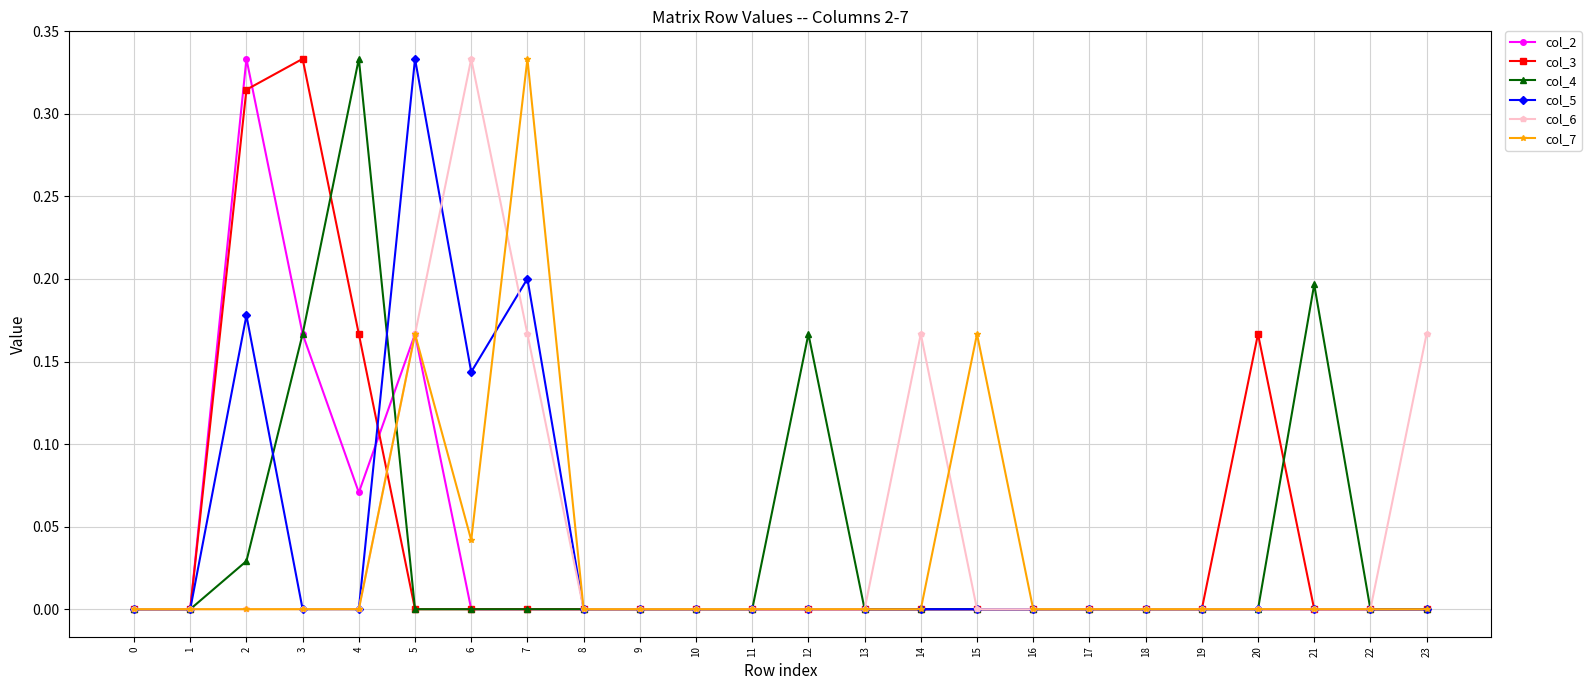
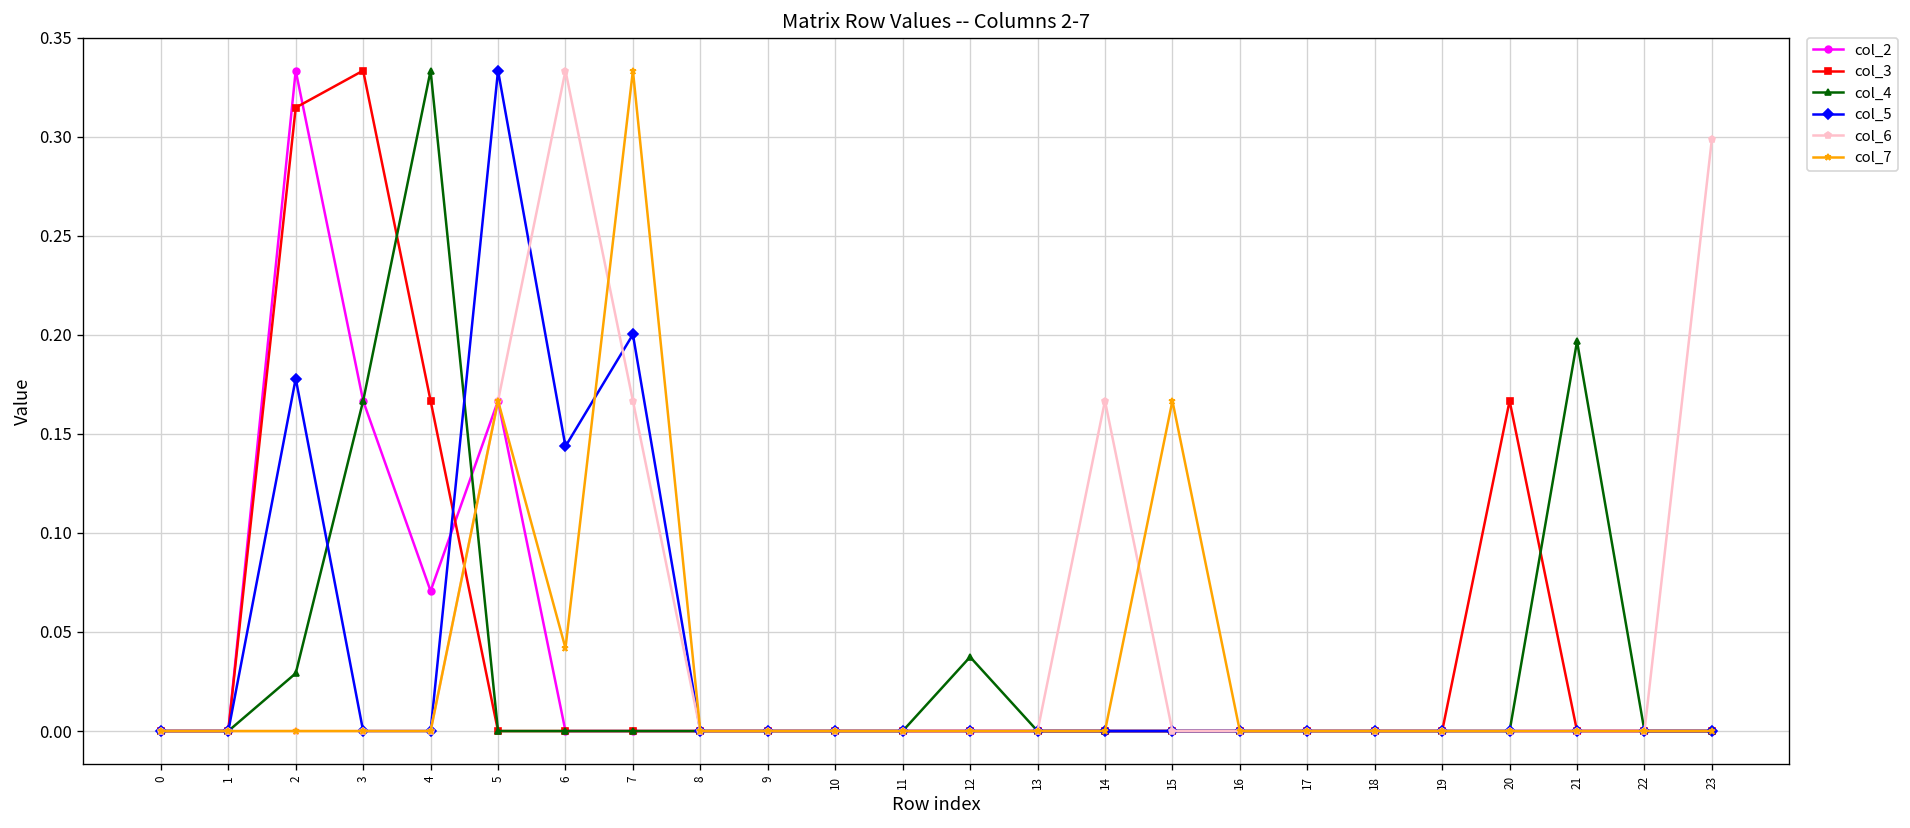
col_4, 12: 0.167 -> 0.037
col_6, 23: 0.167 -> 0.299
